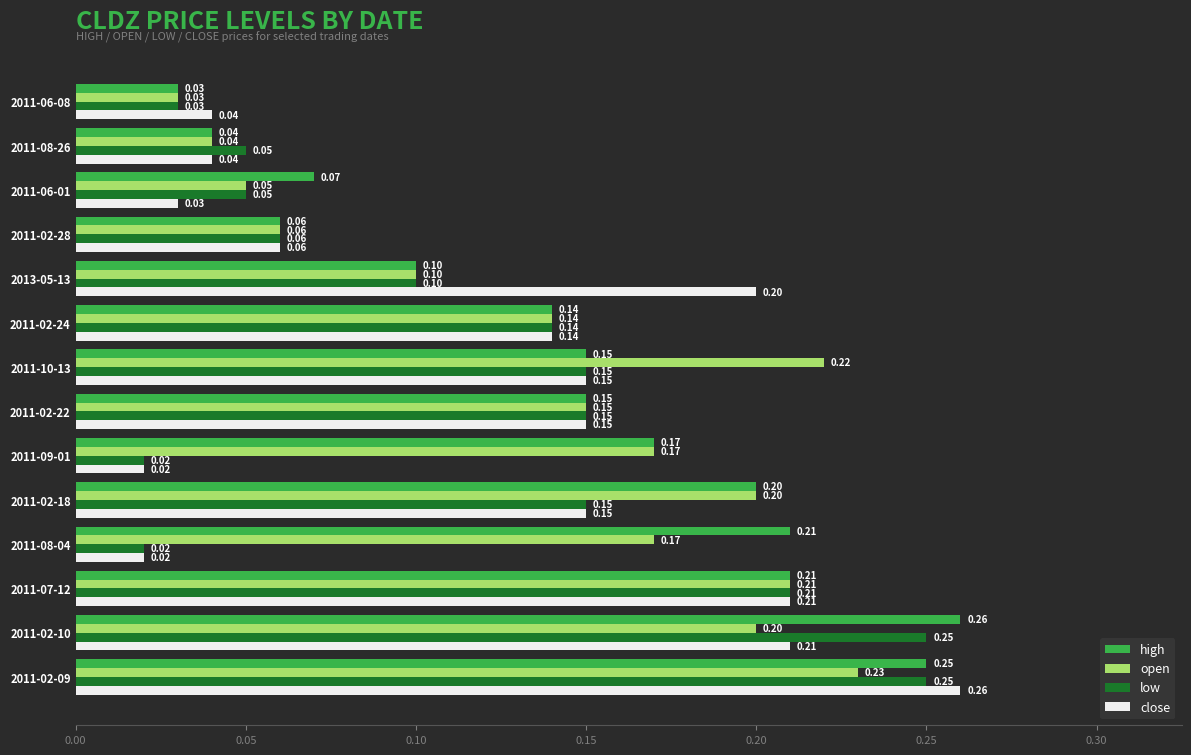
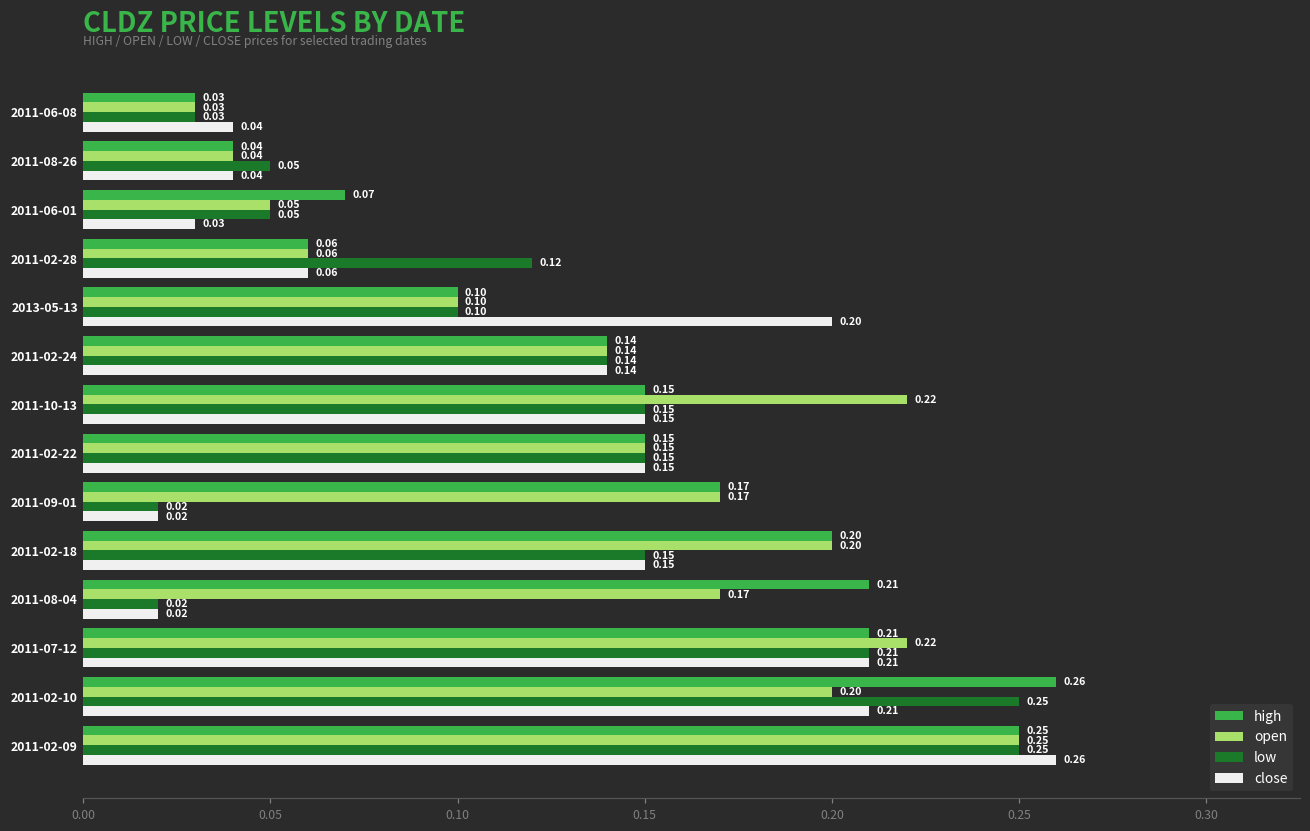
low, 2011-02-28: 0.06 -> 0.12
open, 2011-07-12: 0.21 -> 0.22
open, 2011-02-09: 0.23 -> 0.25
